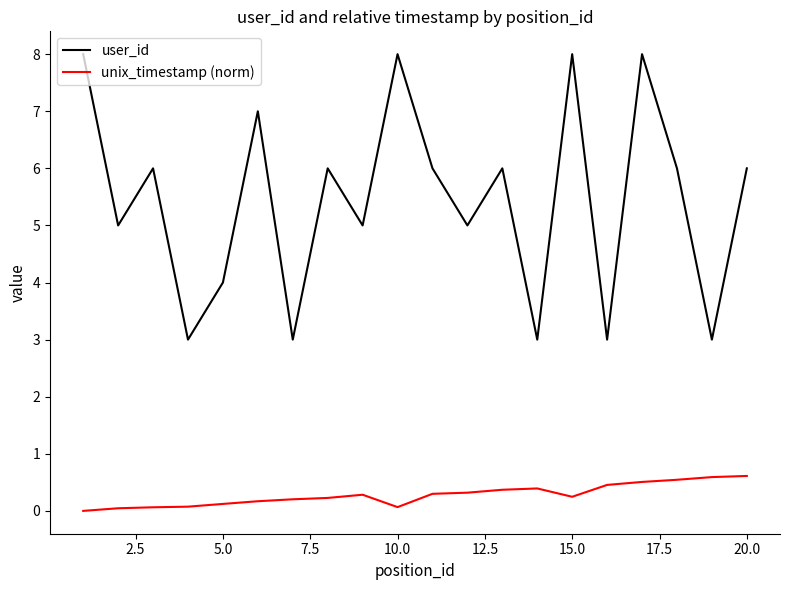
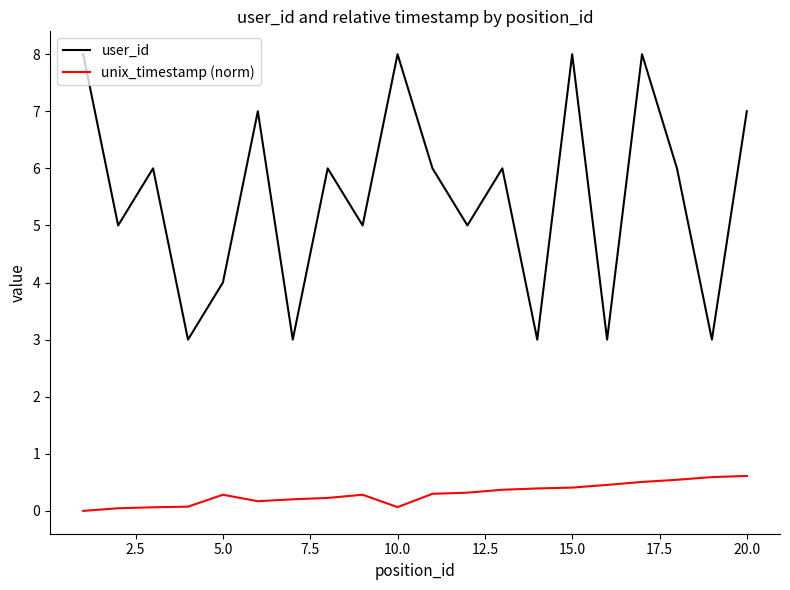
unix_timestamp (norm), 5.0: 0.1 -> 0.3
unix_timestamp (norm), 15.0: 0.2 -> 0.4
user_id, 20.0: 6 -> 7
